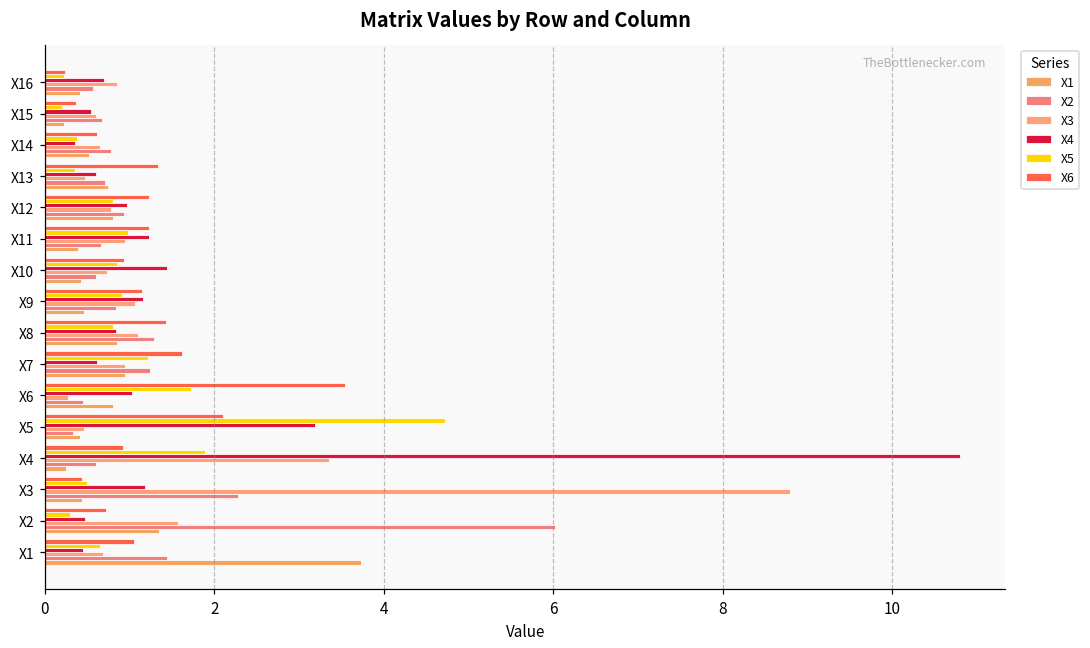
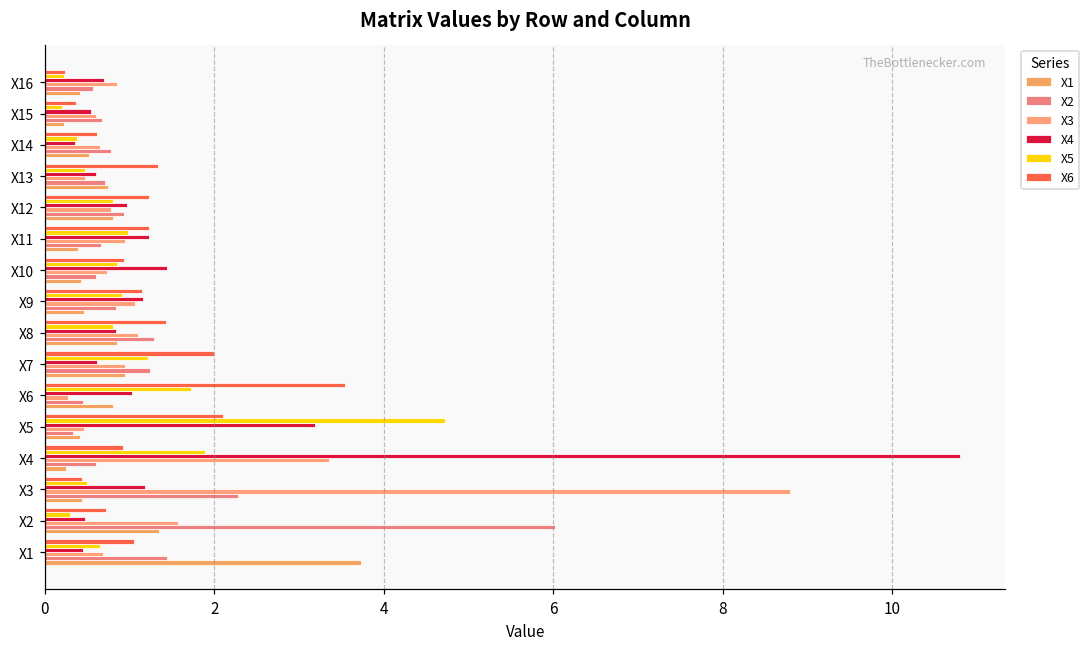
X5, X13: 0.3 -> 0.5
X6, X7: 1.6 -> 2.0
